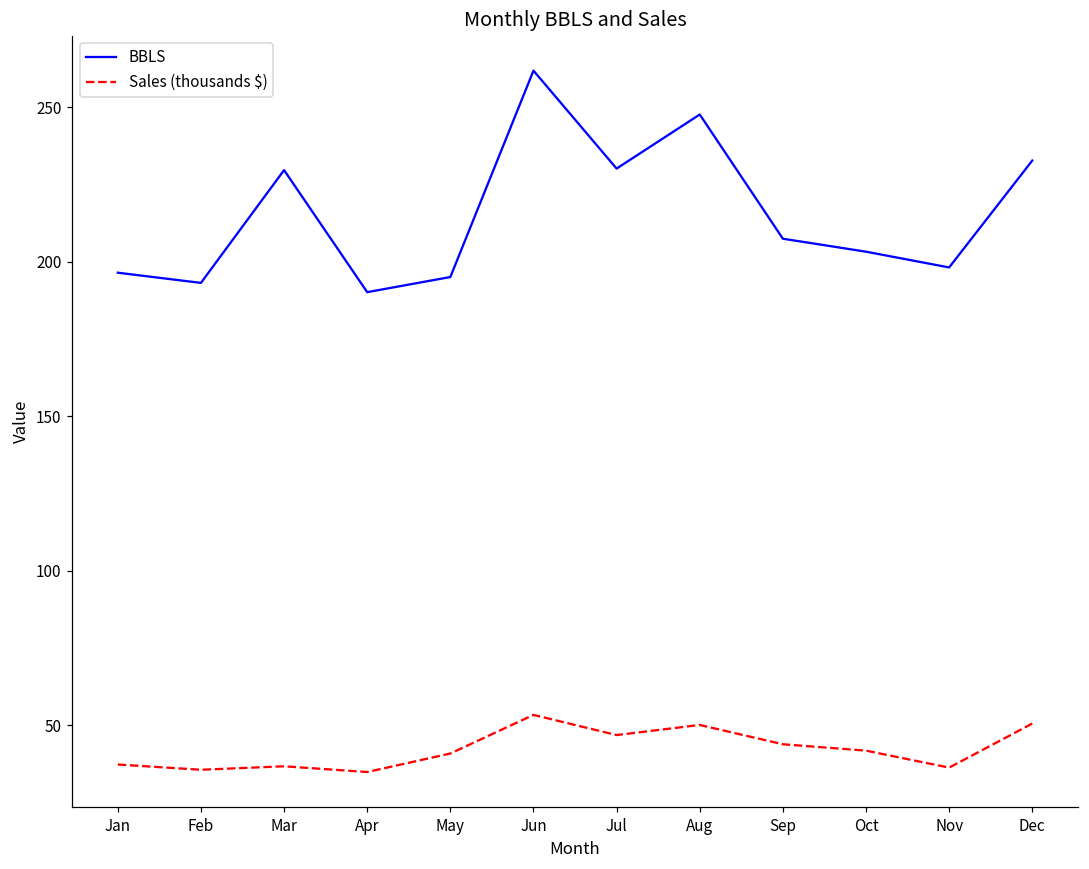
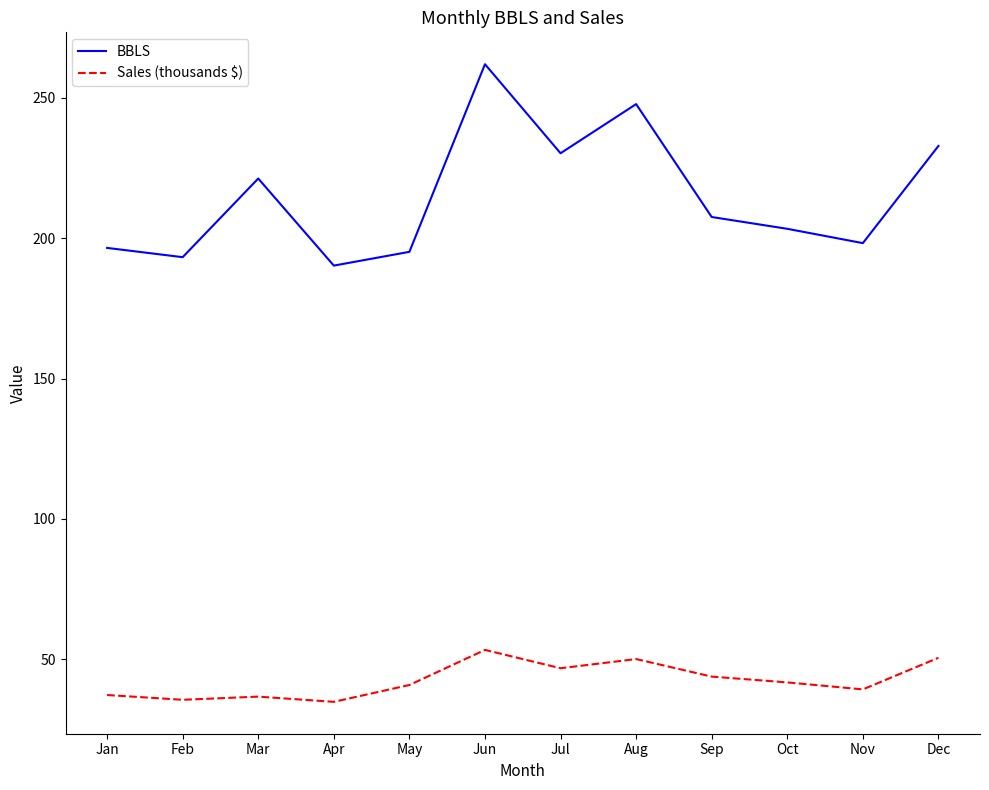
BBLS, Mar: 230 -> 221
Sales (thousands $), Nov: 36 -> 39
